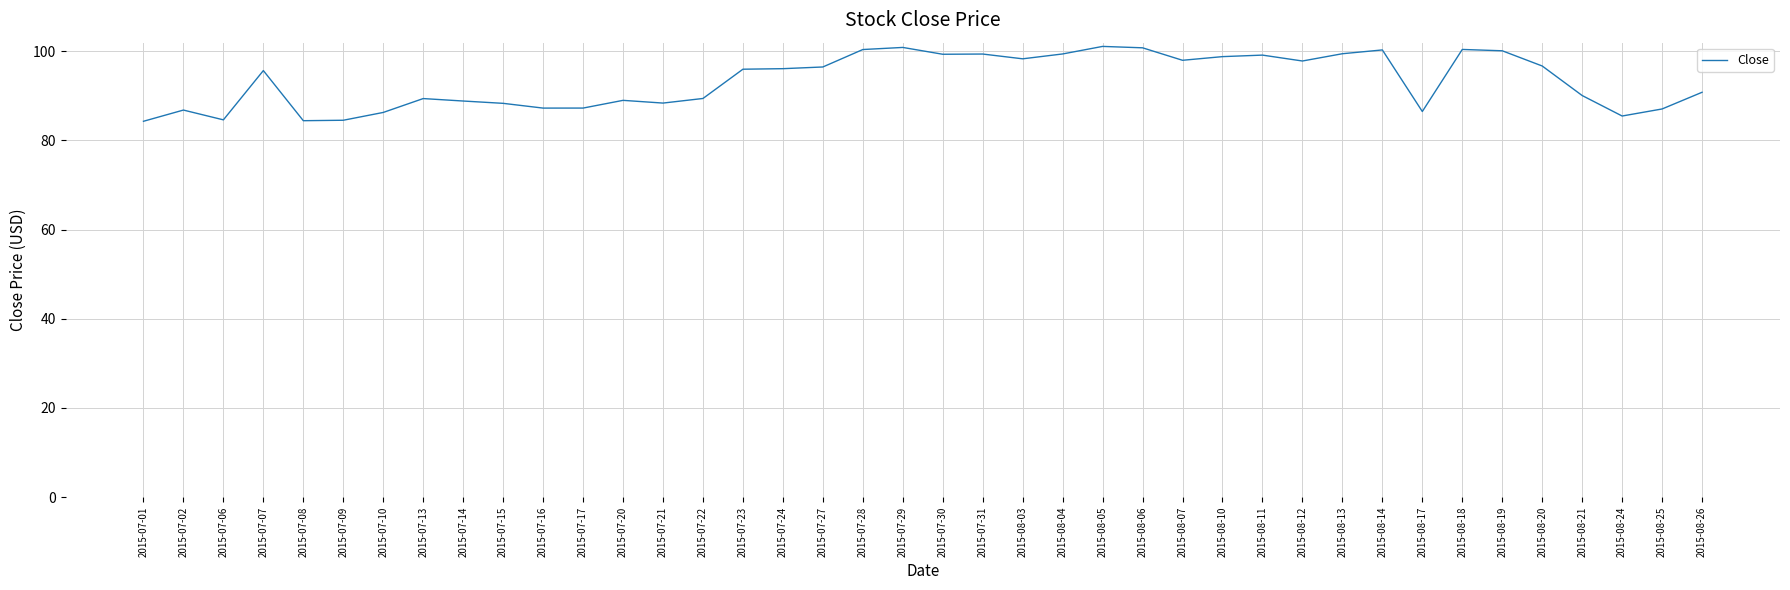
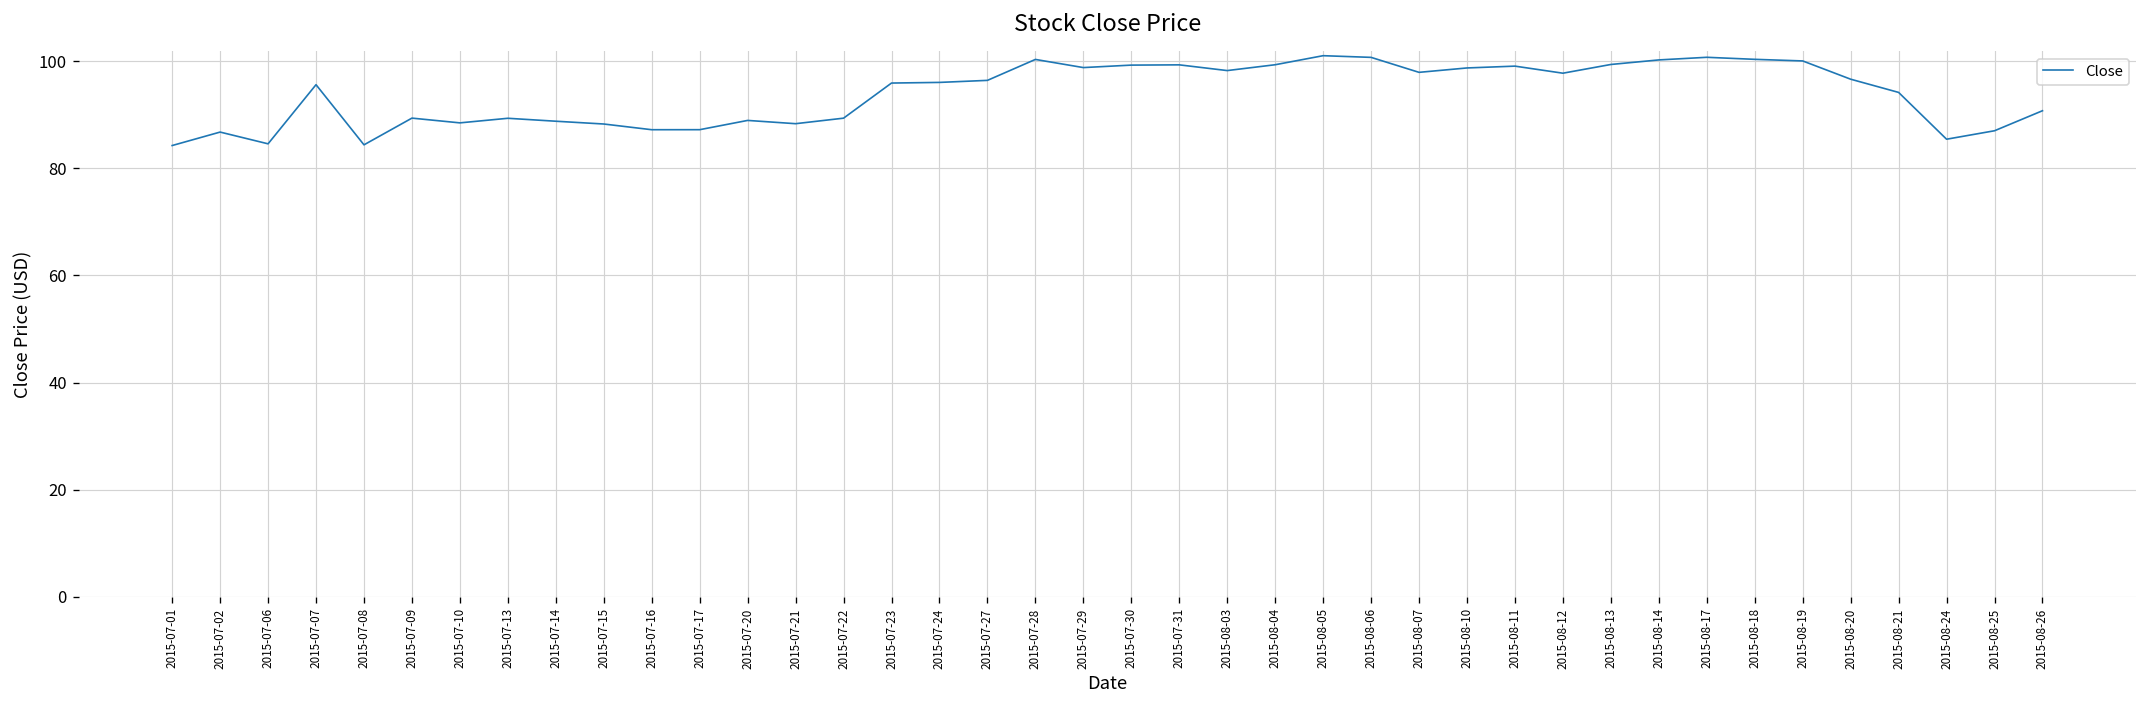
2015-07-09: 84 -> 89
2015-07-10: 86 -> 88
2015-07-29: 101 -> 99
2015-08-17: 86 -> 101
2015-08-21: 90 -> 94
